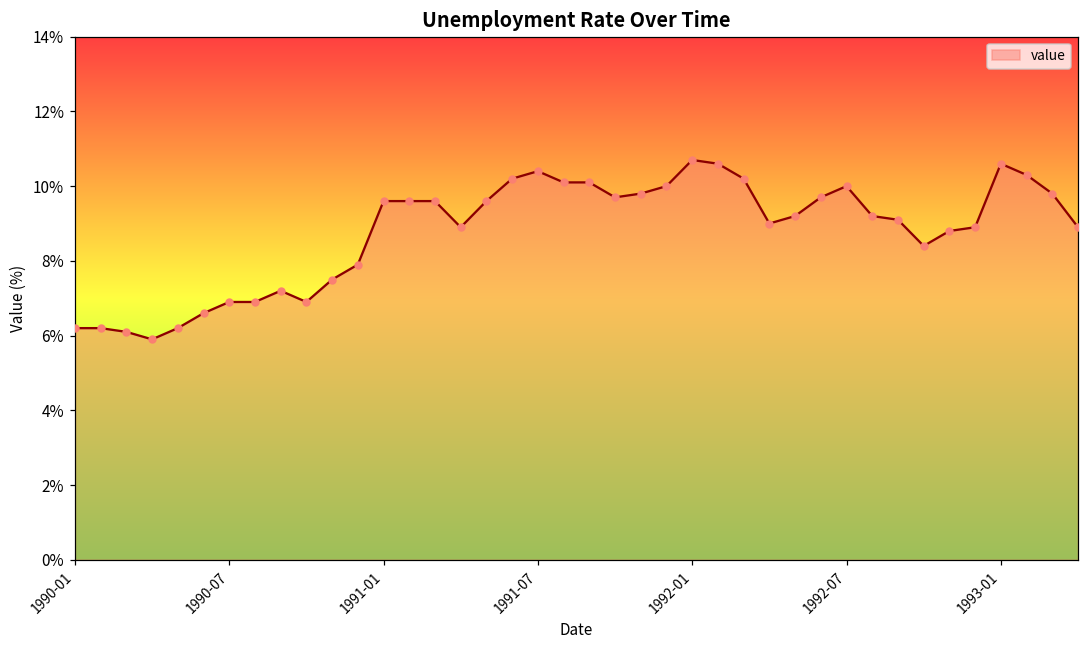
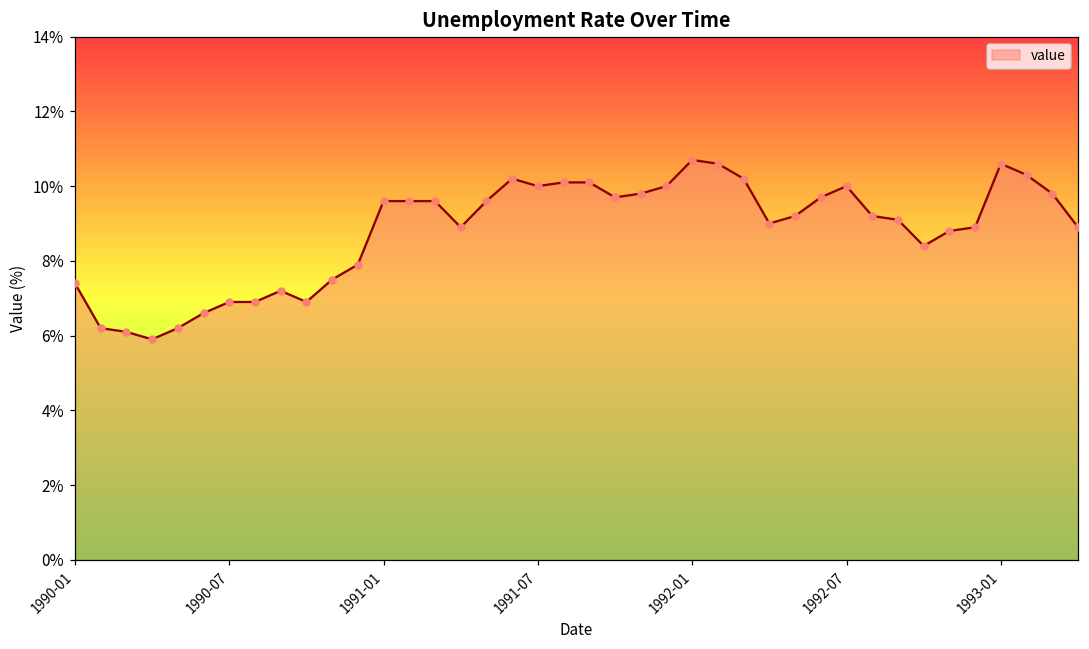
1990-01: 6.2% -> 7.4%
1991-07: 10.4% -> 10.0%
